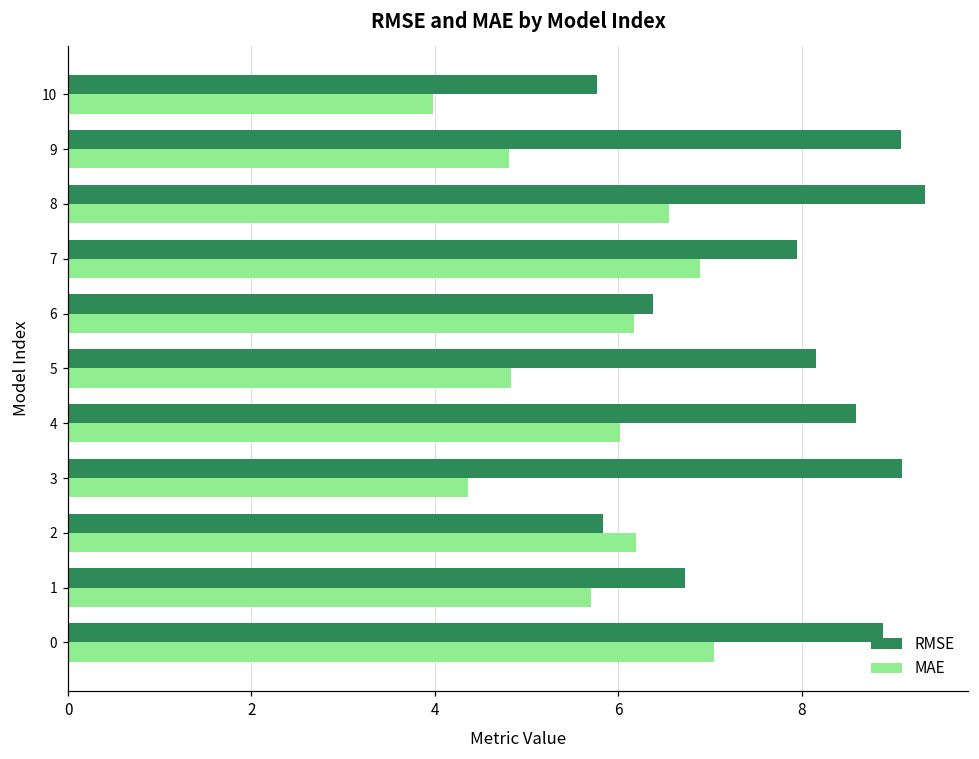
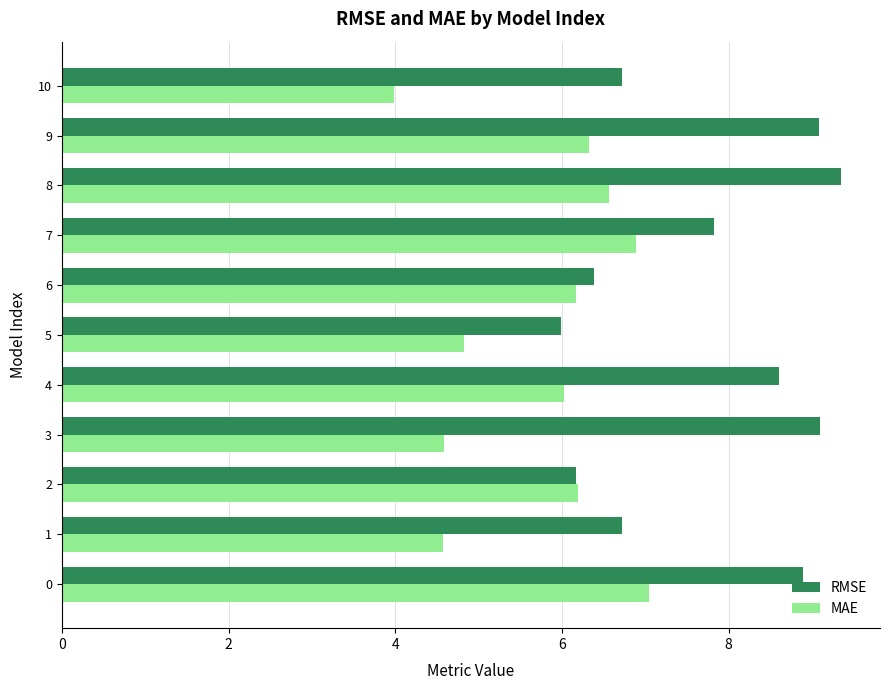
RMSE, 10: 5.8 -> 6.7
MAE, 9: 4.8 -> 6.3
RMSE, 7: 7.9 -> 7.8
RMSE, 5: 8.2 -> 6.0
MAE, 3: 4.4 -> 4.6
RMSE, 2: 5.8 -> 6.2
MAE, 1: 5.7 -> 4.6
